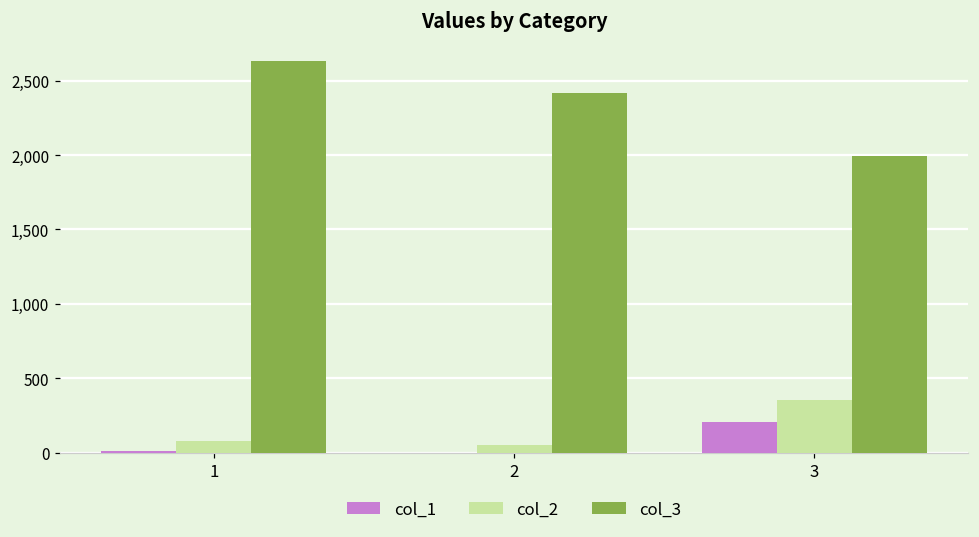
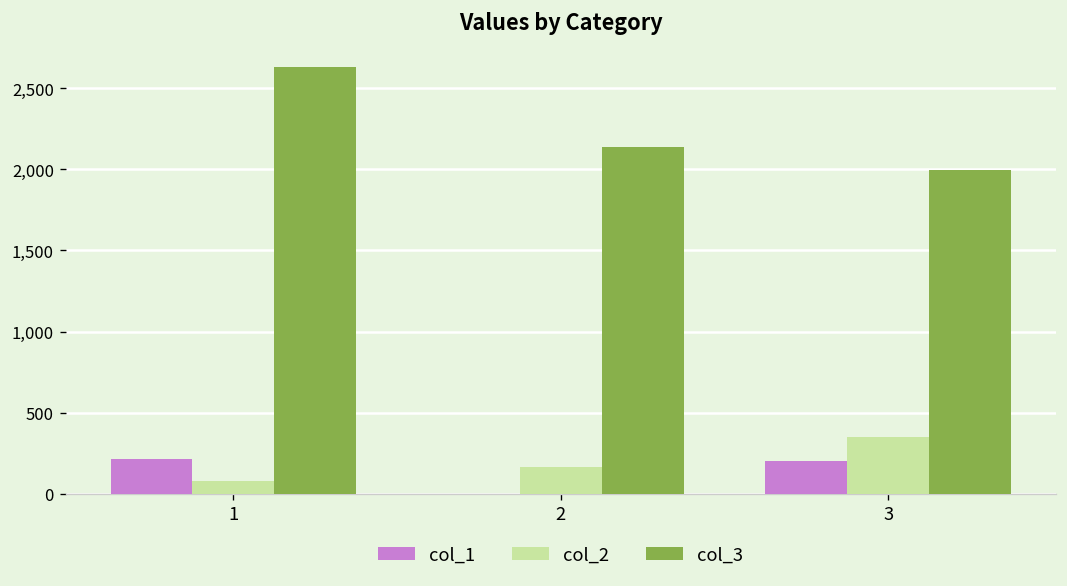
col_1, 1: 10 -> 220
col_2, 2: 50 -> 170
col_3, 2: 2,420 -> 2,140
